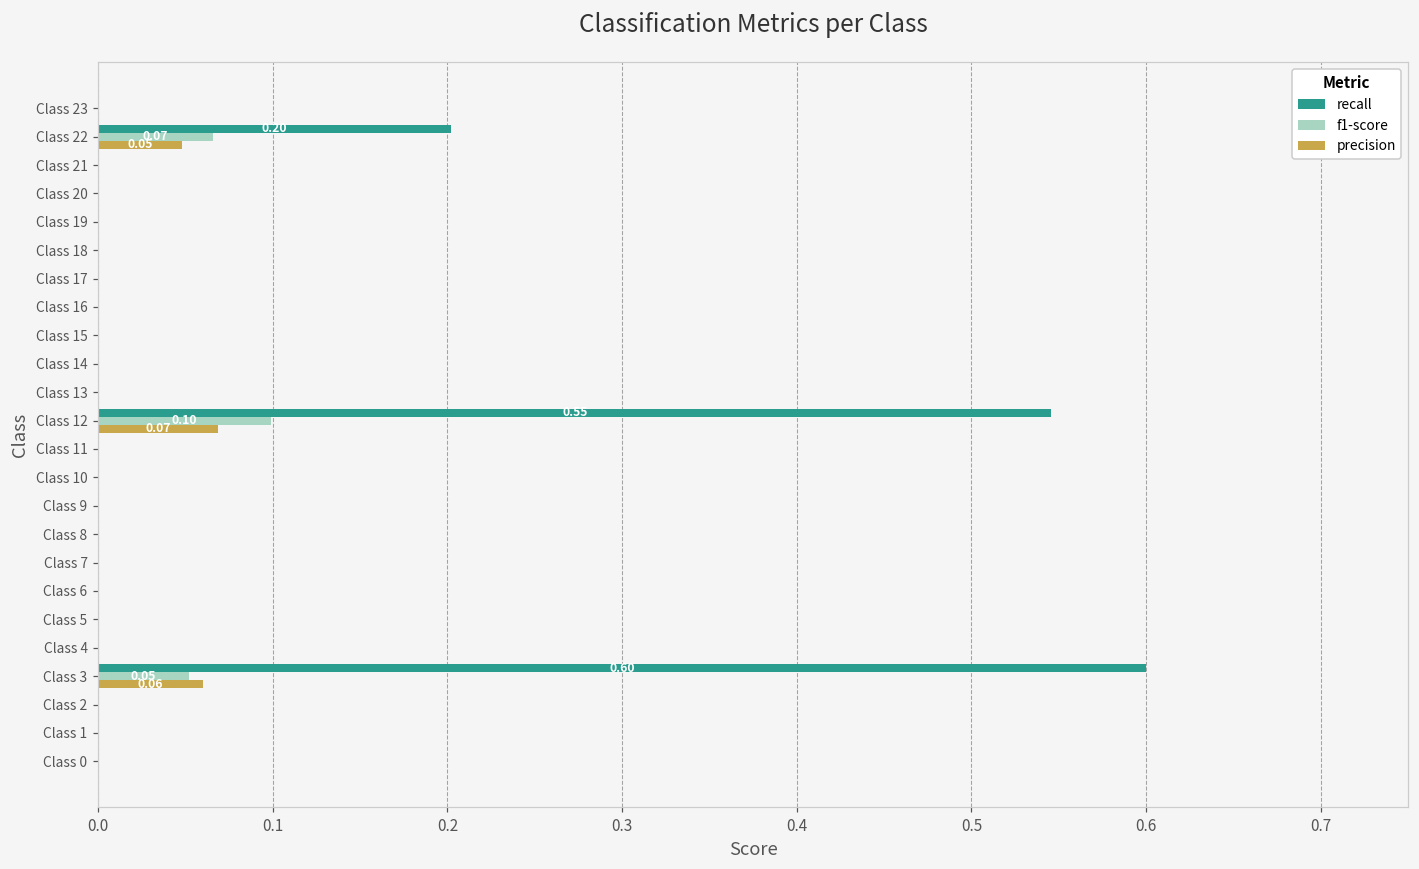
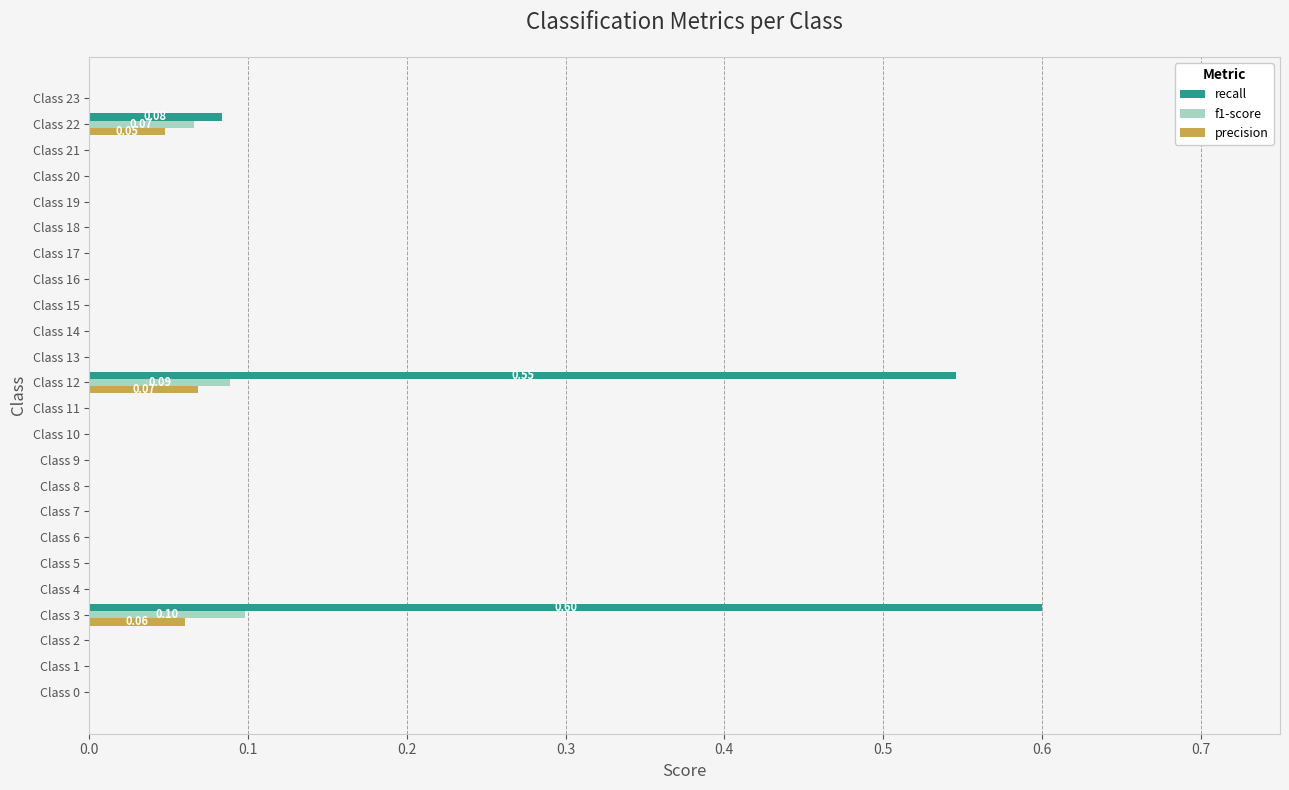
recall, Class 22: 0.20 -> 0.08
f1-score, Class 12: 0.10 -> 0.09
f1-score, Class 3: 0.05 -> 0.10
